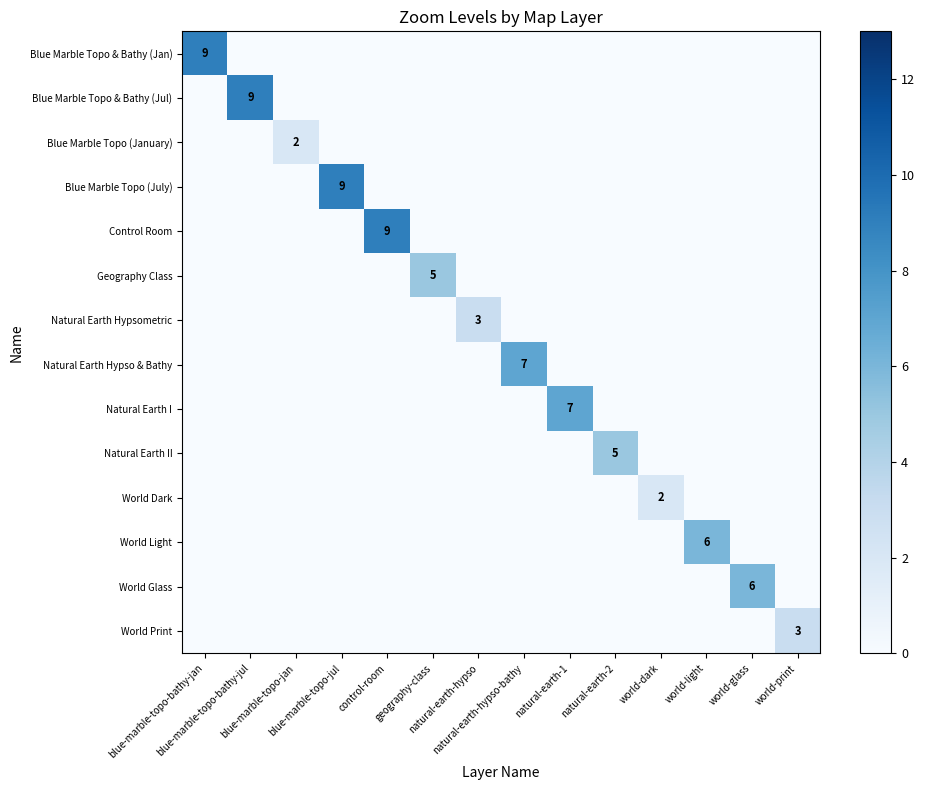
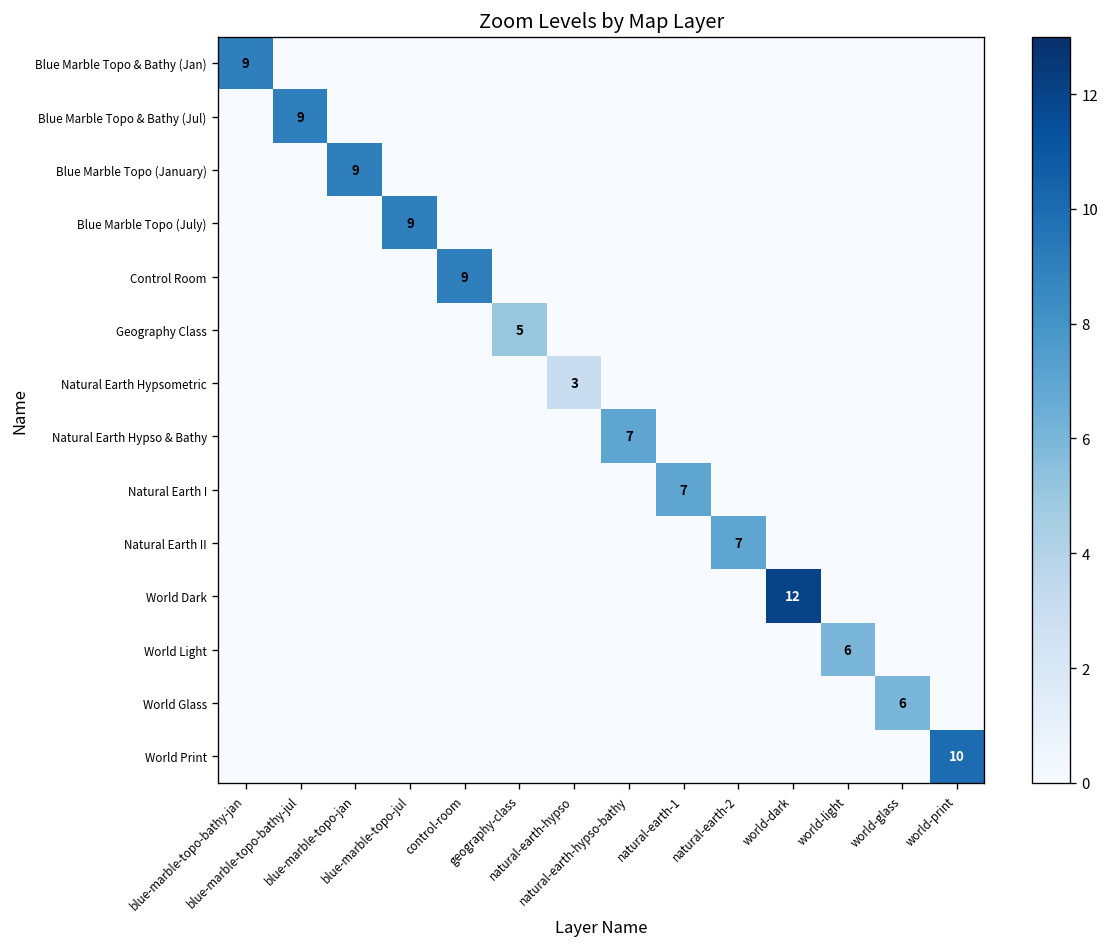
Blue Marble Topo (January), blue-marble-topo-jan: 2 -> 9
Natural Earth II, natural-earth-2: 5 -> 7
World Dark, world-dark: 2 -> 12
World Print, world-print: 3 -> 10
